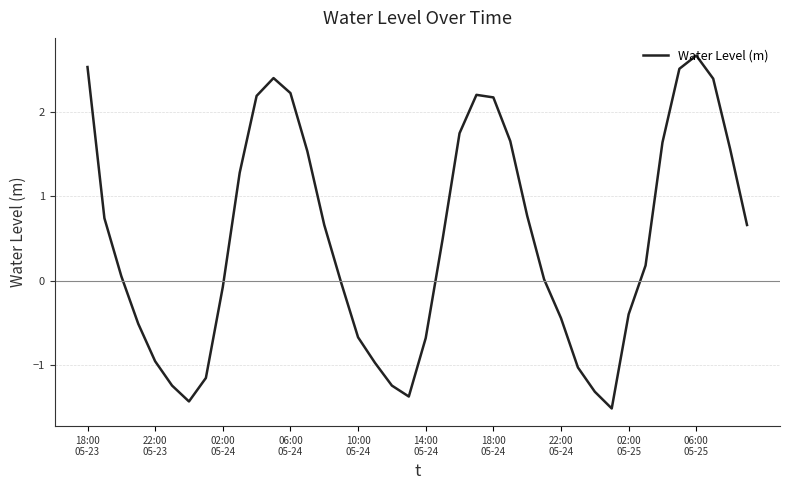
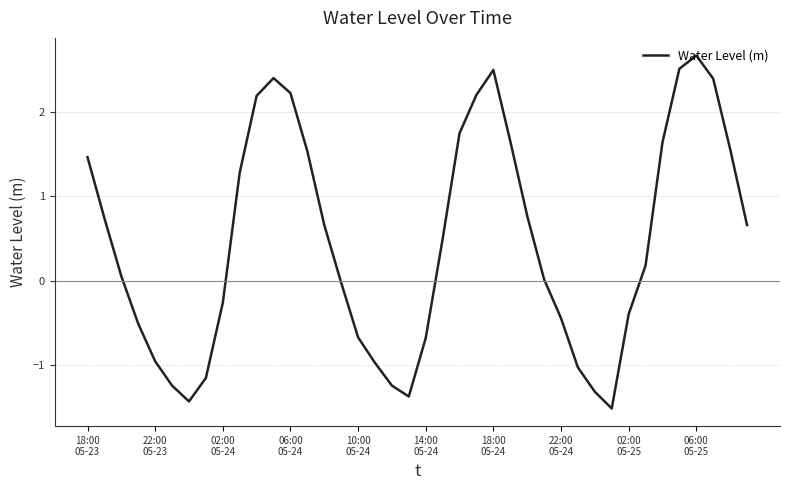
18:00 05-23: 2.5 -> 1.5
02:00 05-24: -0.1 -> -0.3
18:00 05-24: 2.2 -> 2.5
